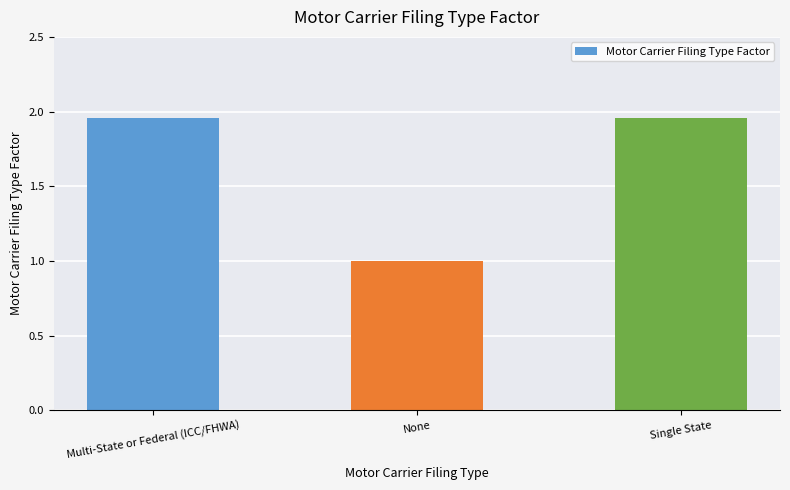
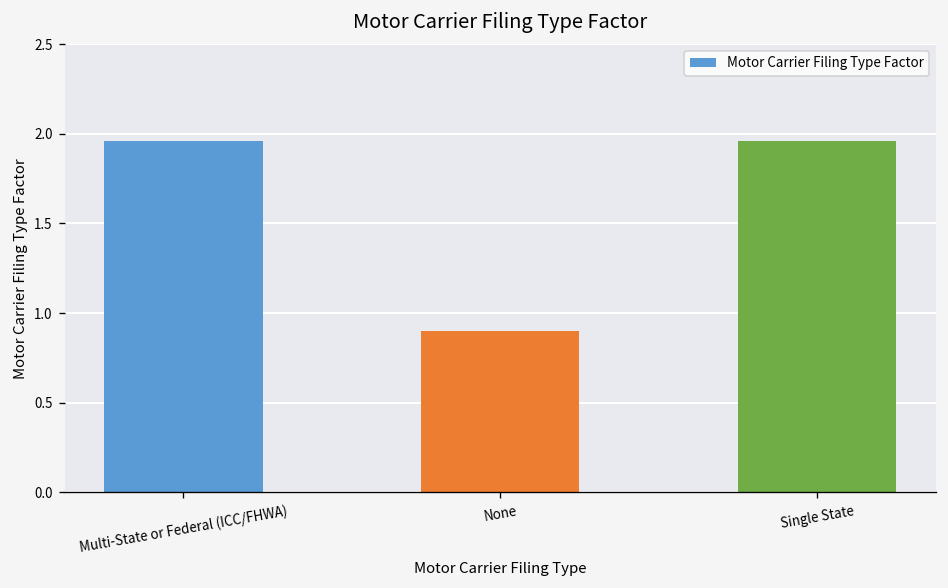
None: 1.0 -> 0.9
